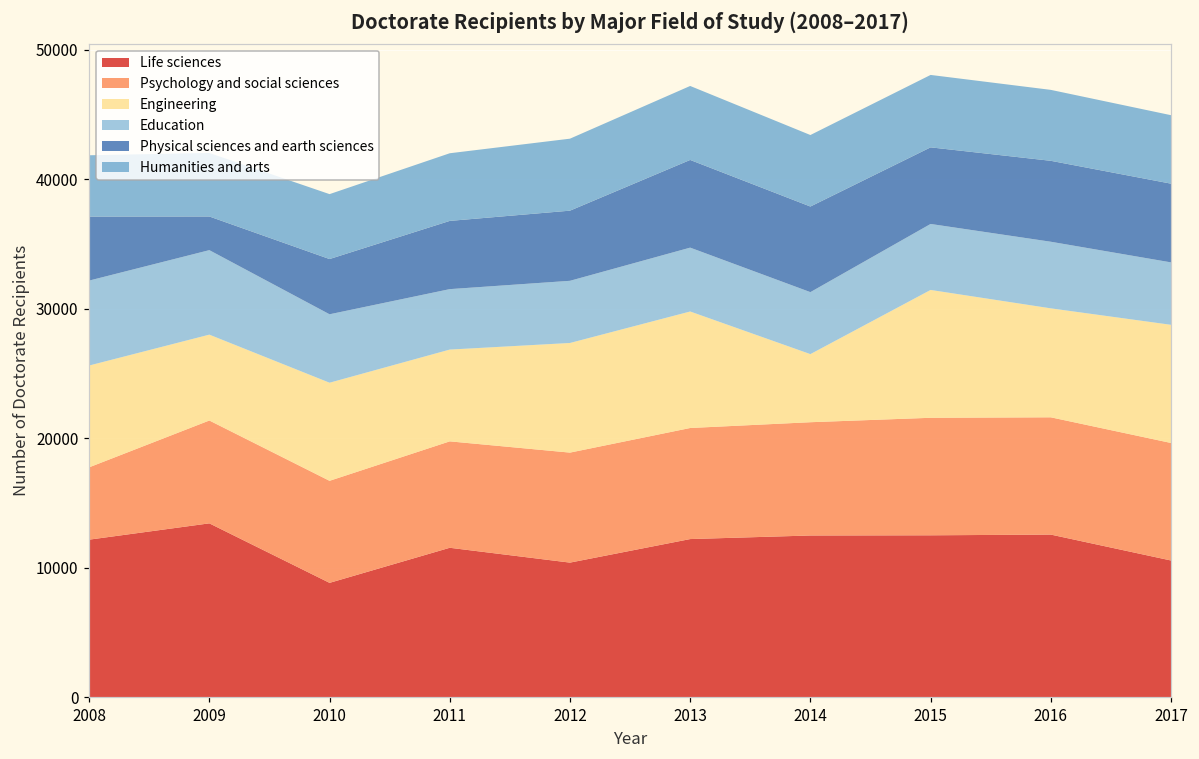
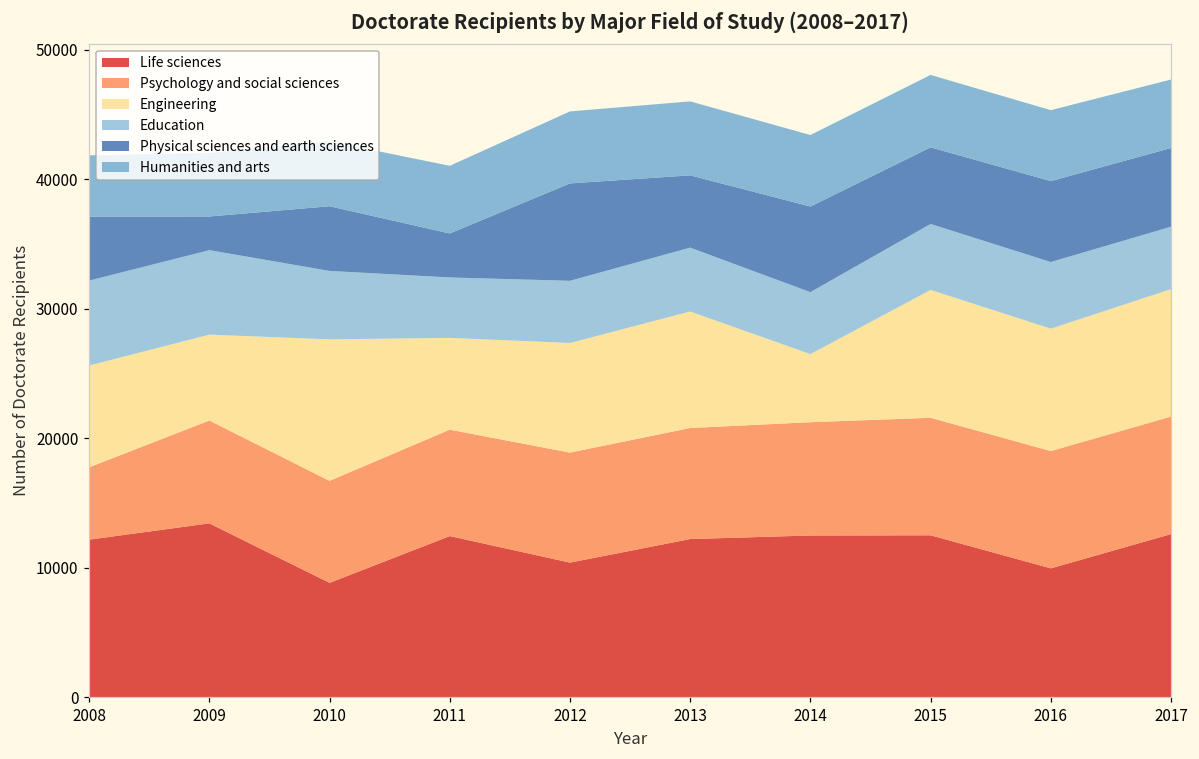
Engineering, 2010: 7600 -> 10900
Physical sciences and earth sciences, 2010: 4300 -> 5000
Life sciences, 2011: 11500 -> 12400
Physical sciences and earth sciences, 2011: 5300 -> 3400
Physical sciences and earth sciences, 2012: 5400 -> 7500
Physical sciences and earth sciences, 2013: 6800 -> 5600
Life sciences, 2016: 12600 -> 9900
Engineering, 2016: 8400 -> 9500
Life sciences, 2017: 10600 -> 12600
Engineering, 2017: 9100 -> 9800
